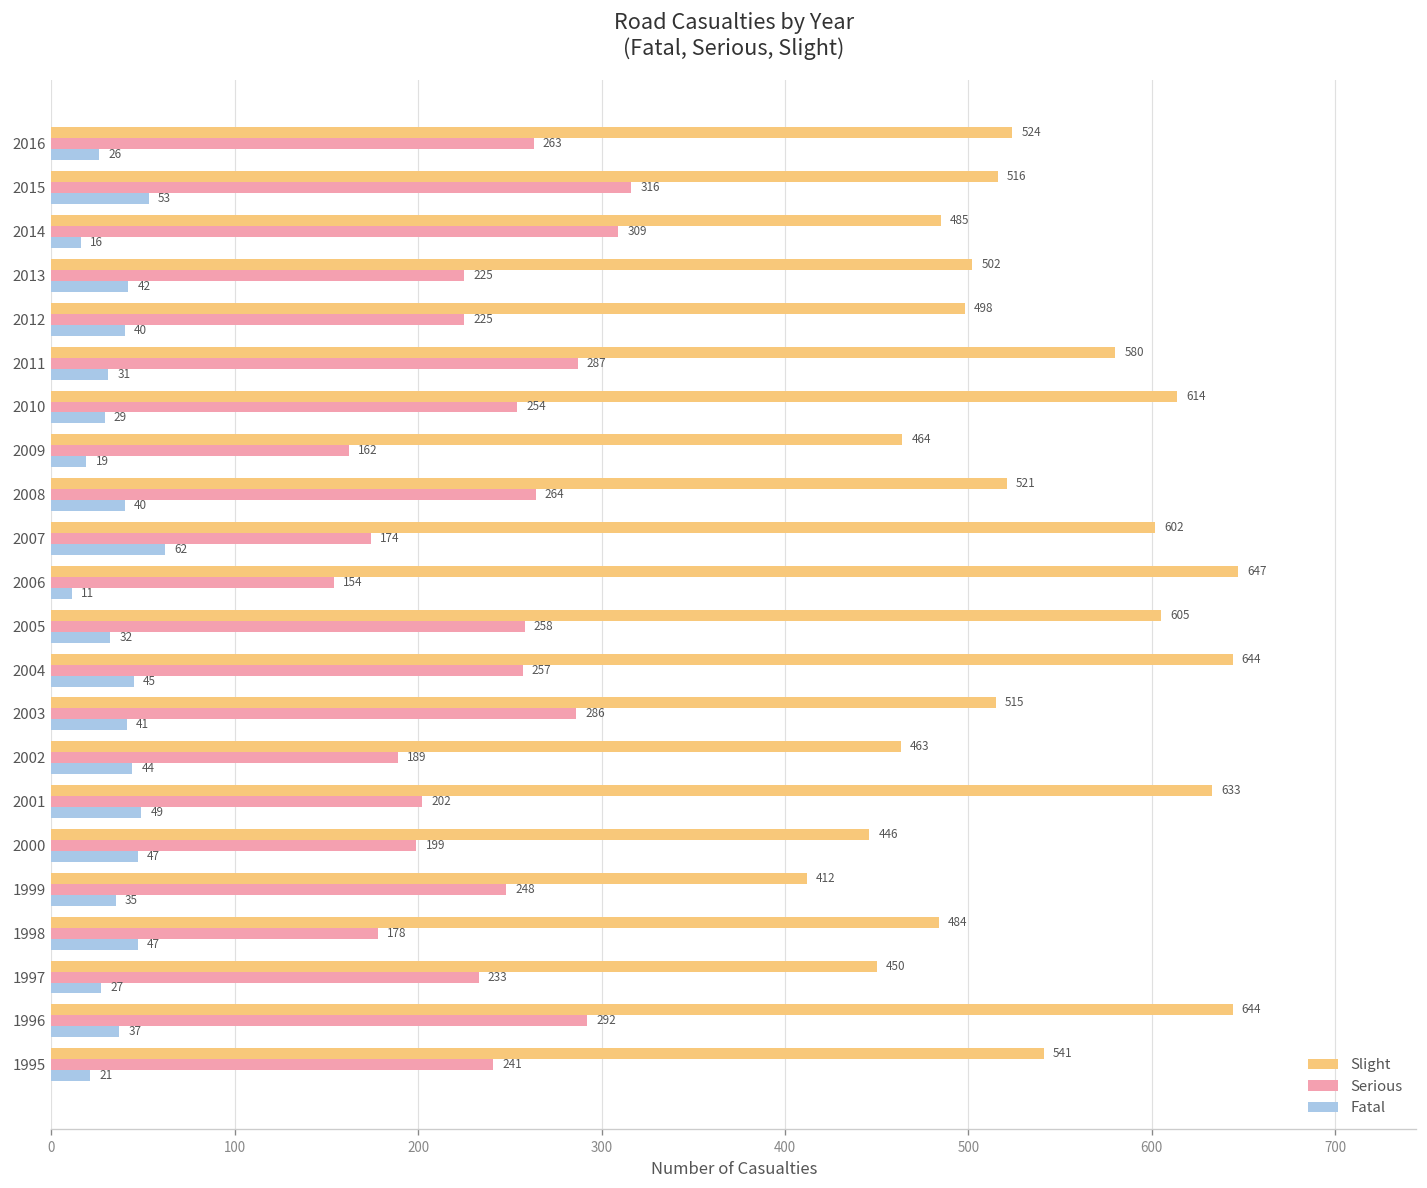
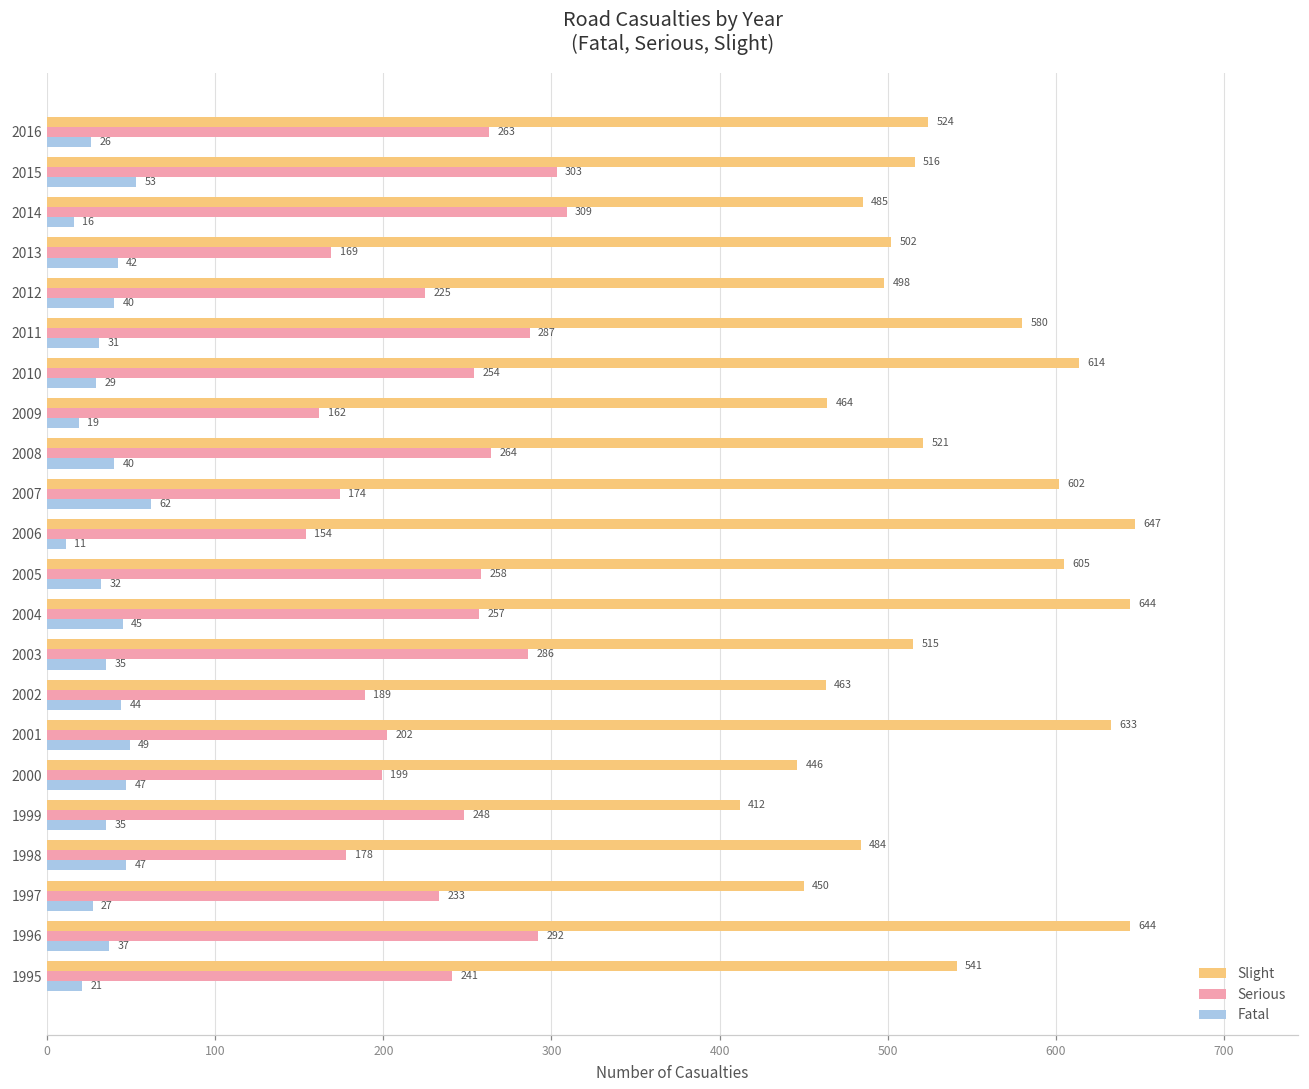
Serious, 2015: 316 -> 303
Serious, 2013: 225 -> 169
Fatal, 2003: 41 -> 35
